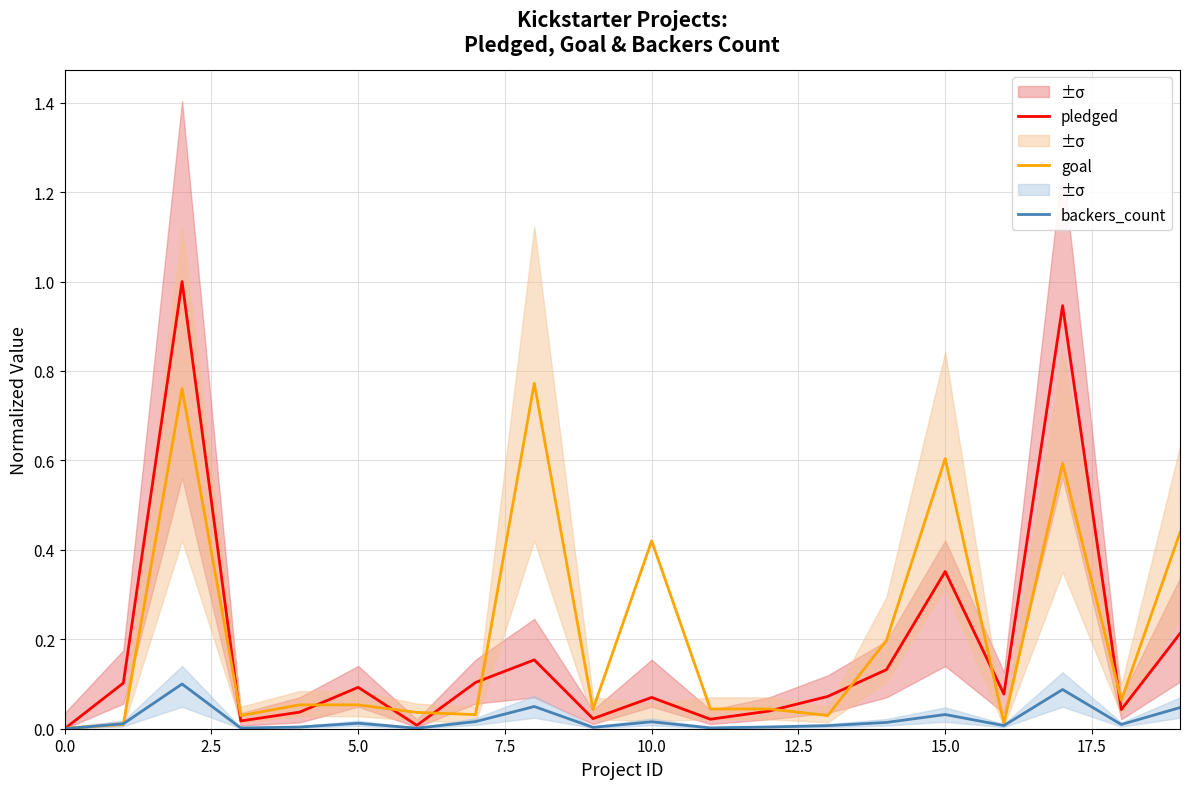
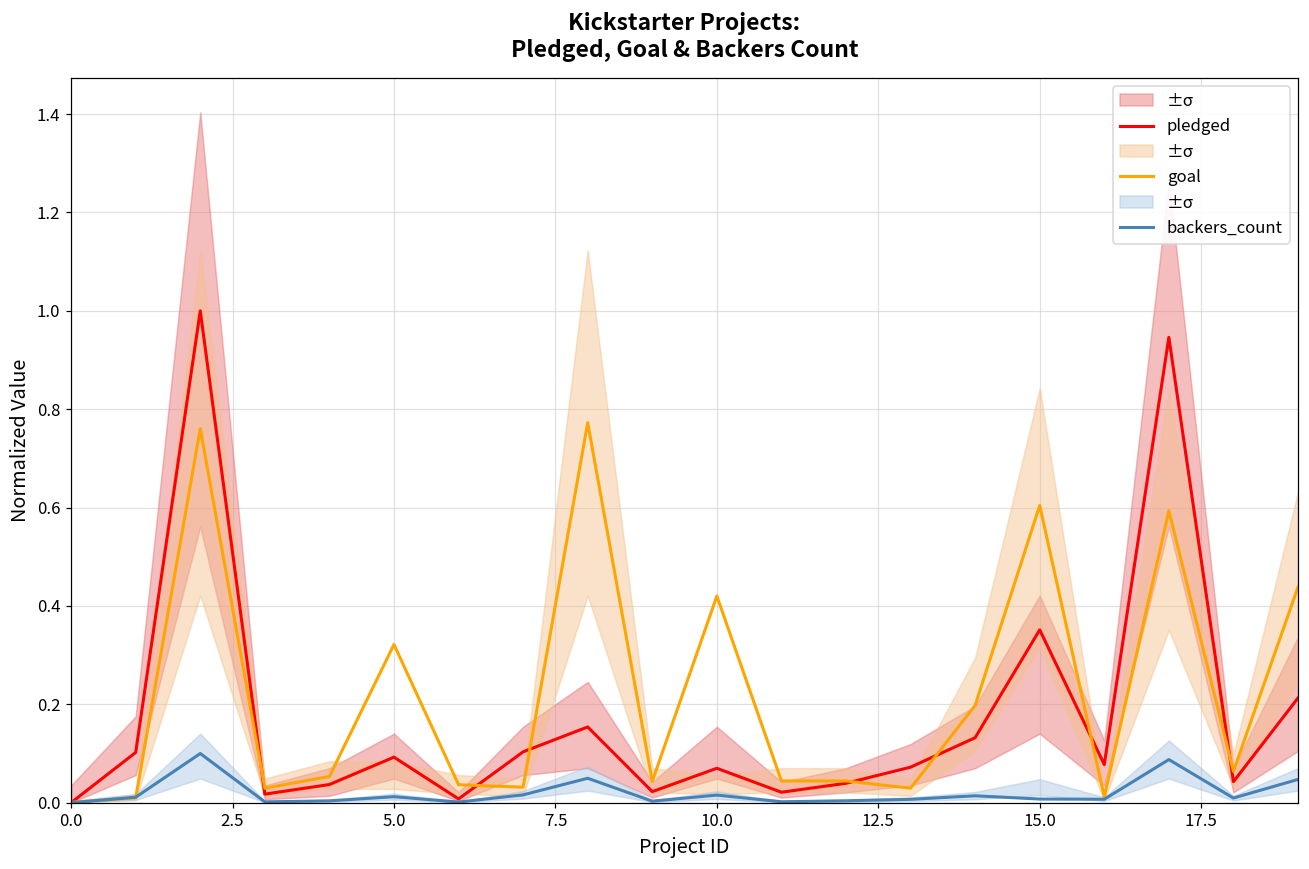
goal, 5.0: 0.05 -> 0.32
backers_count, 15.0: 0.03 -> 0.01
